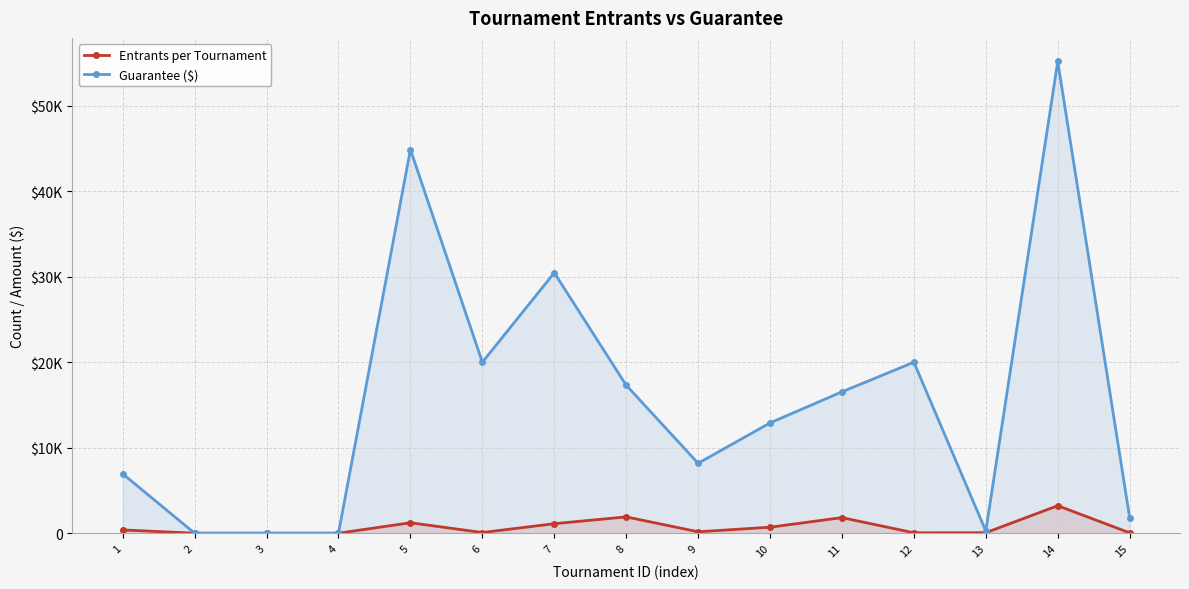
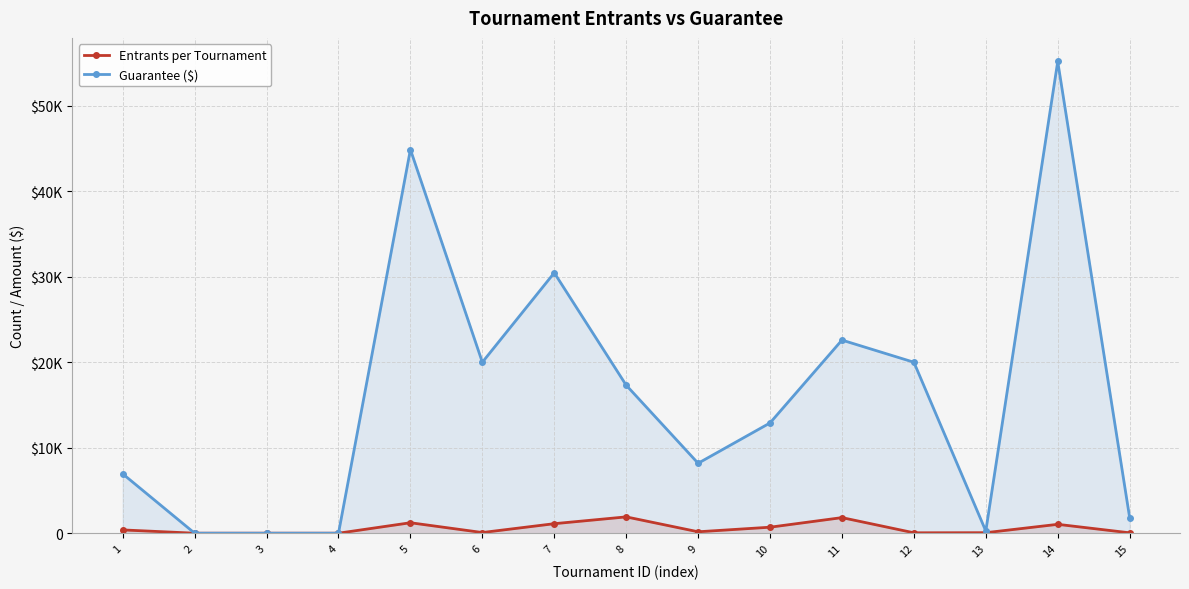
Guarantee ($), 11: $17000 -> $23000
Entrants per Tournament, 14: $3000 -> $1000
